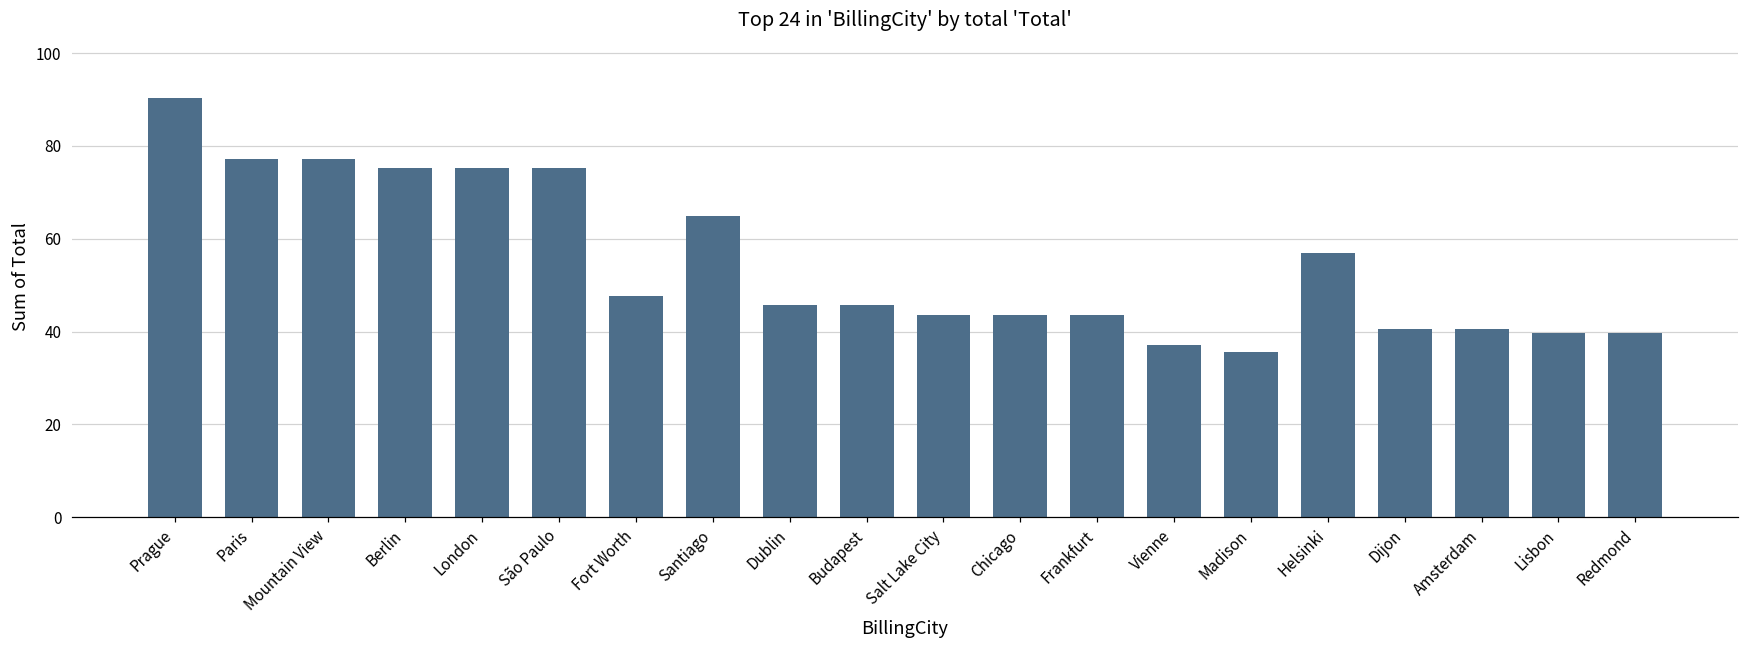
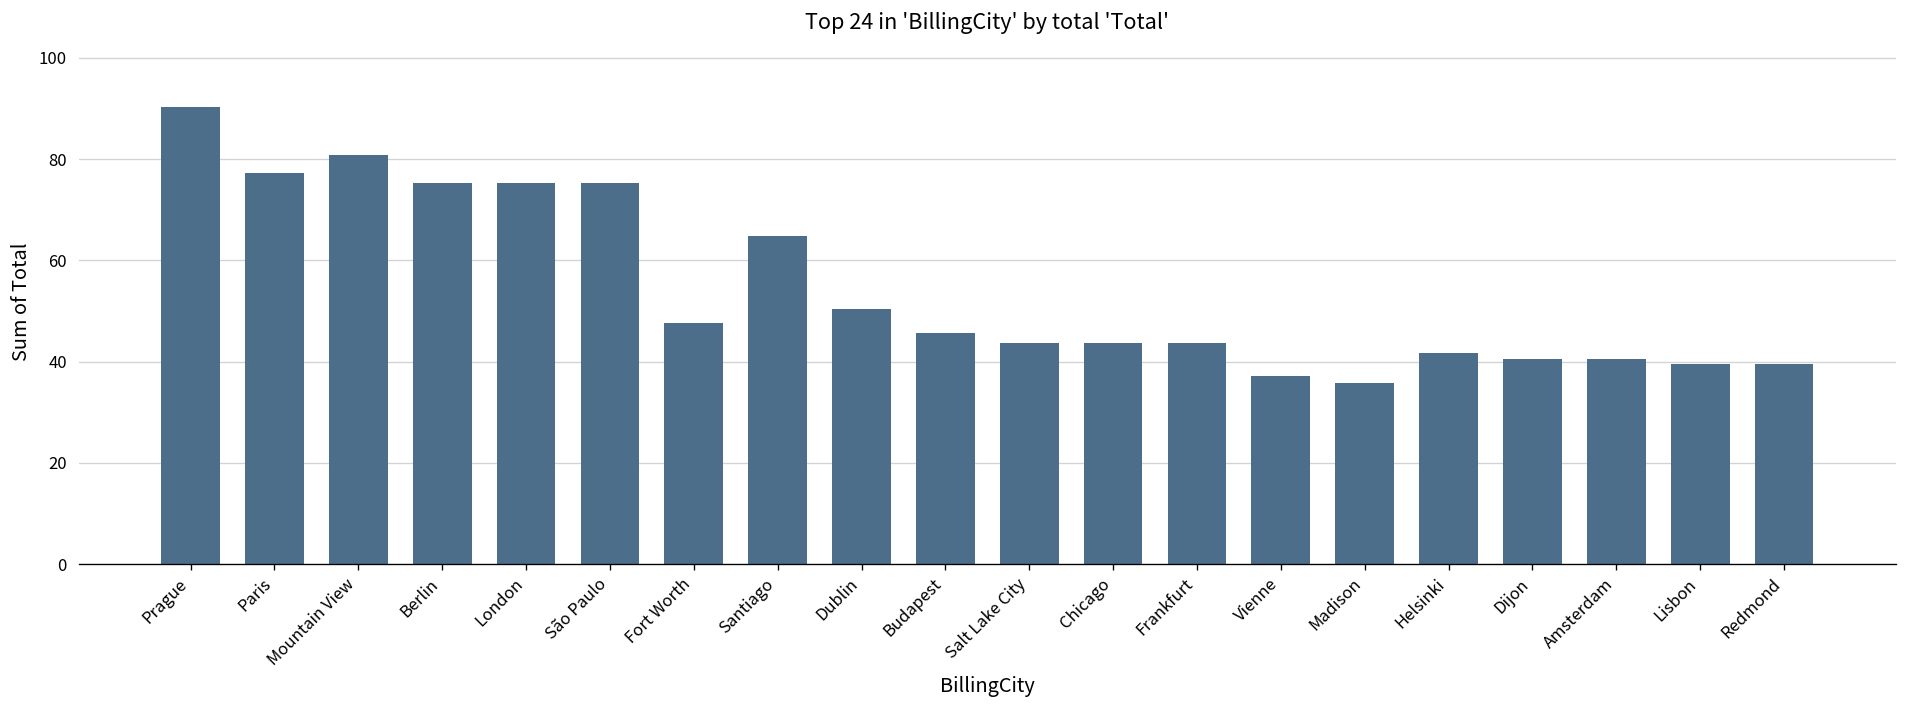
Mountain View: 77 -> 81
Dublin: 46 -> 50
Helsinki: 57 -> 42
